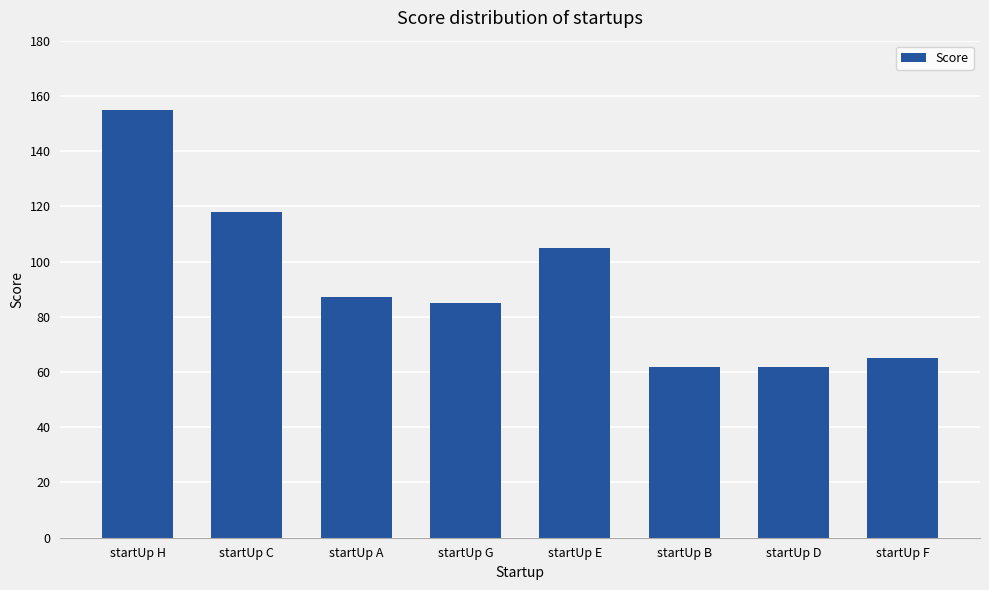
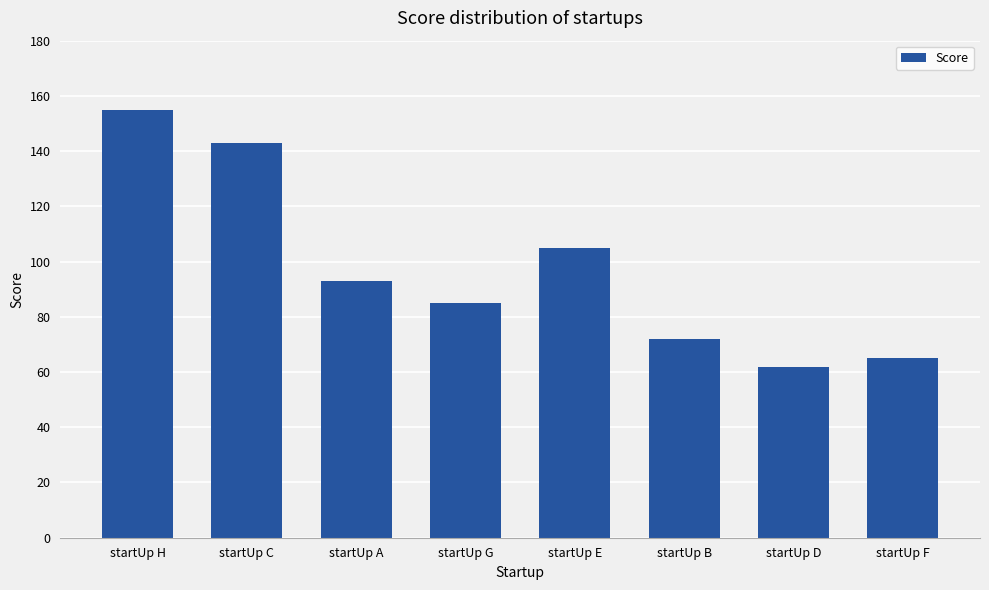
startUp C: 118 -> 143
startUp A: 87 -> 93
startUp B: 62 -> 72
